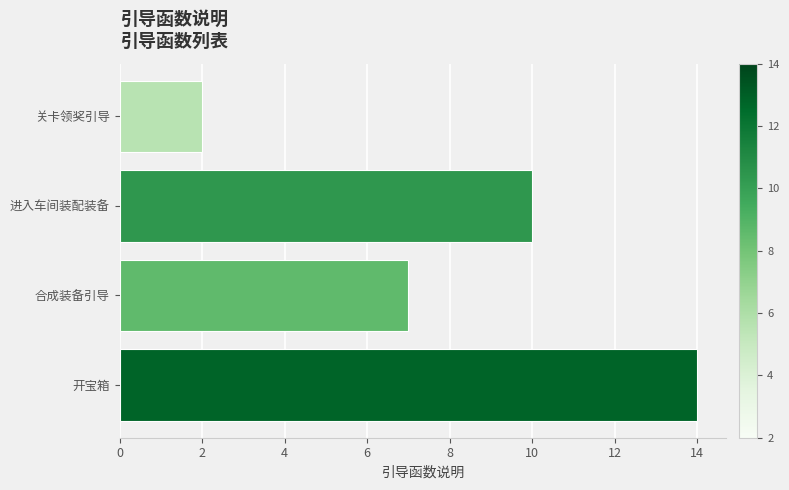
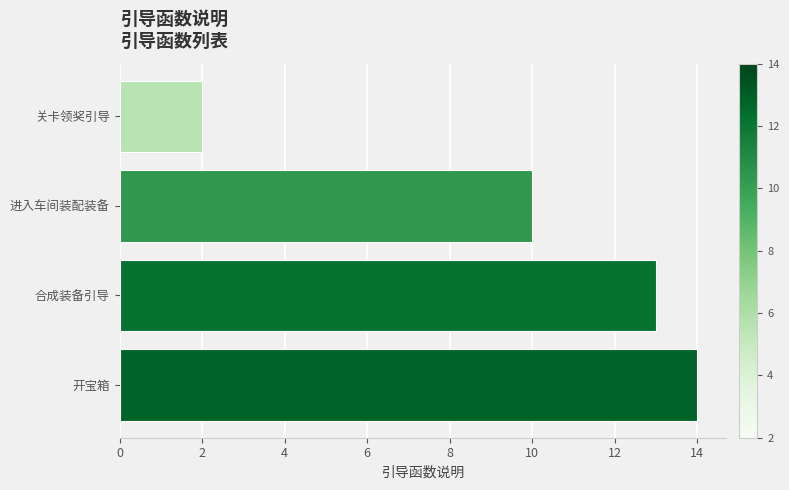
合成装备引导: 7 -> 13
